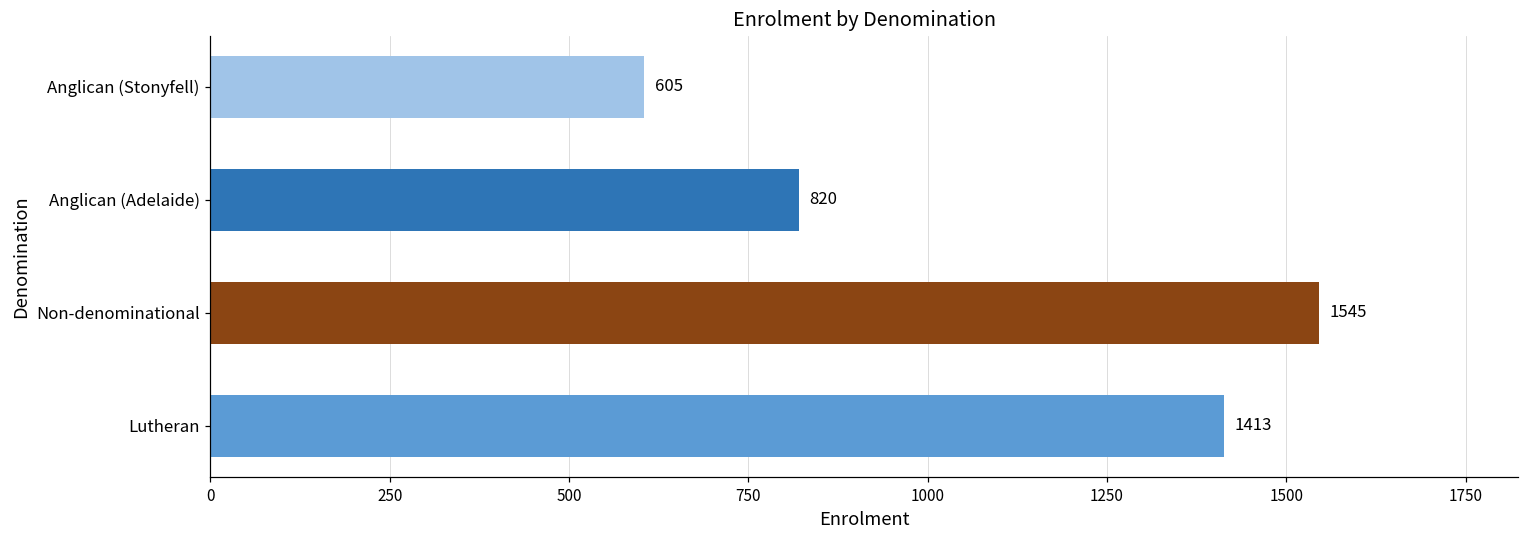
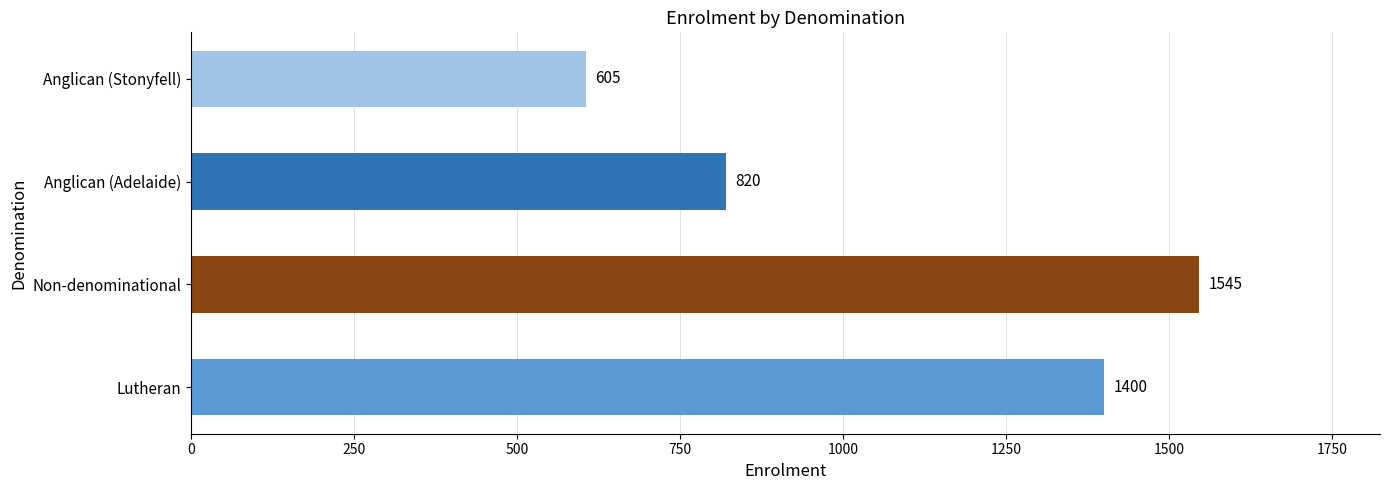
Lutheran: 1413 -> 1400
